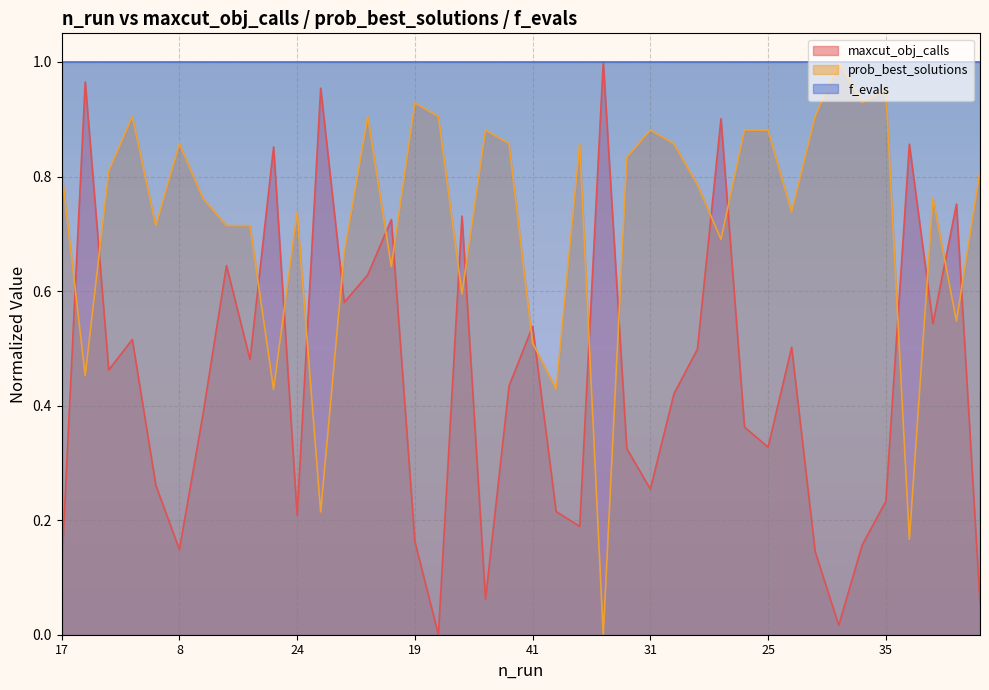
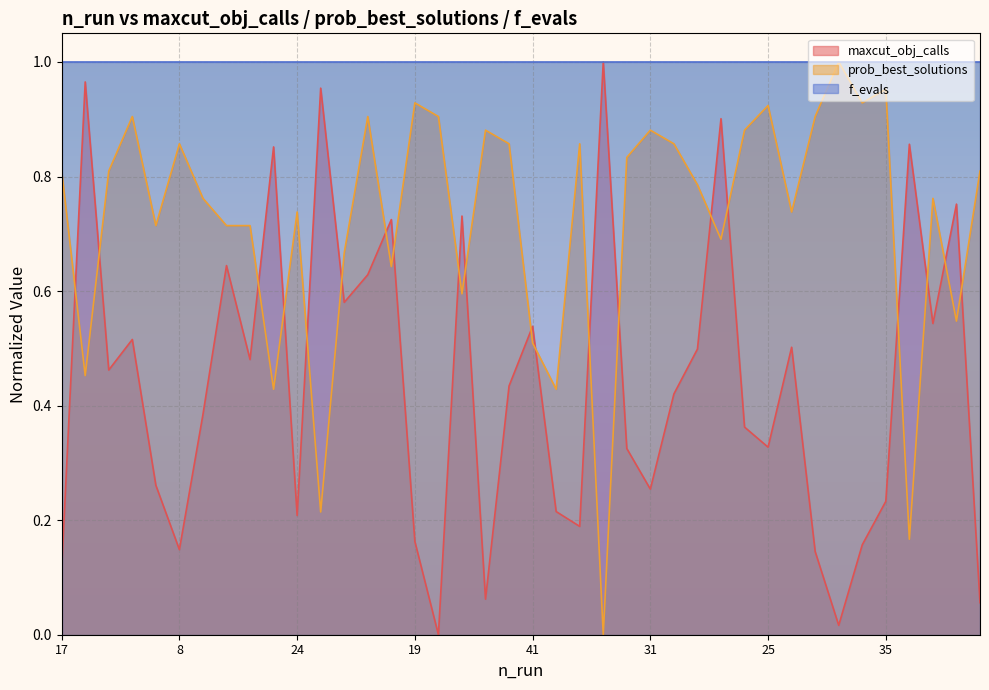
prob_best_solutions, 25: 0.88 -> 0.92
